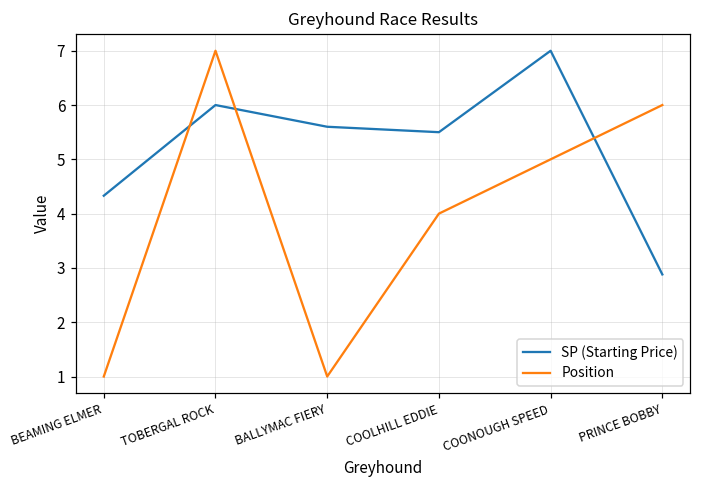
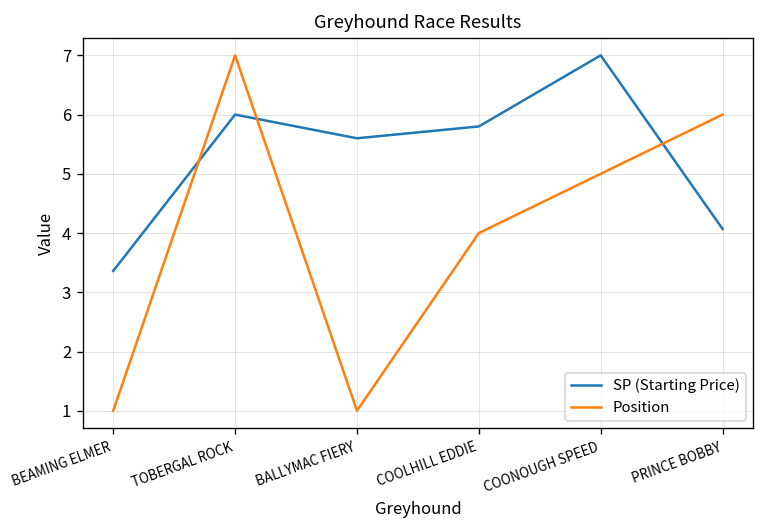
SP (Starting Price), BEAMING ELMER: 4.3 -> 3.4
SP (Starting Price), COOLHILL EDDIE: 5.5 -> 5.8
SP (Starting Price), PRINCE BOBBY: 2.9 -> 4.1
